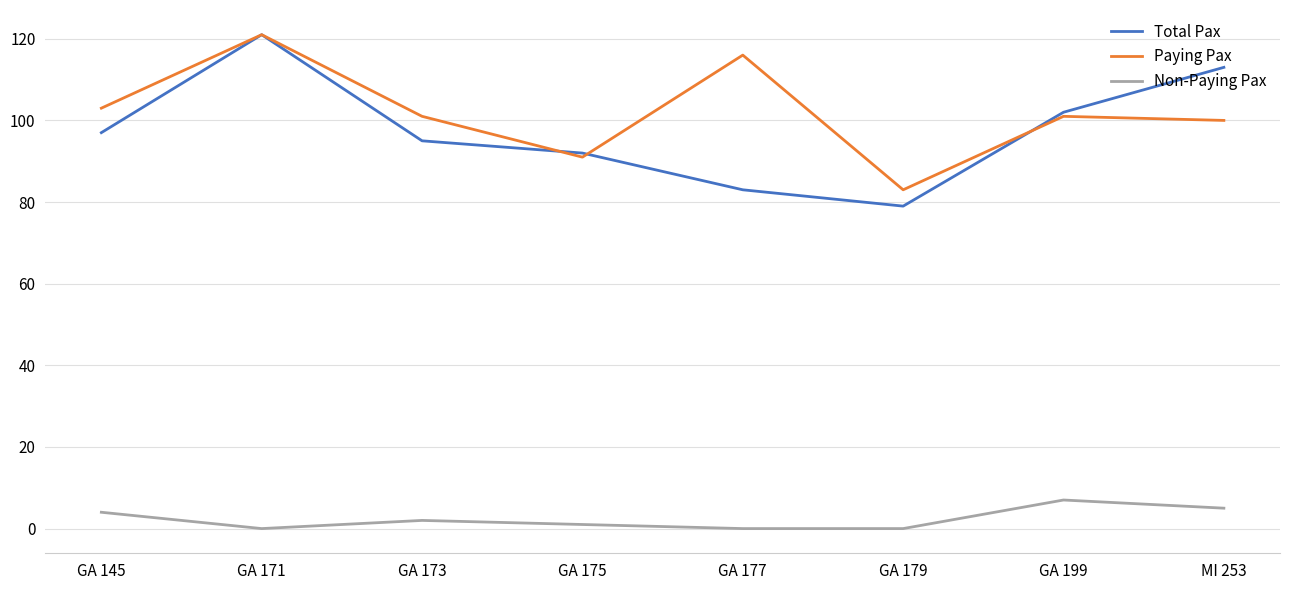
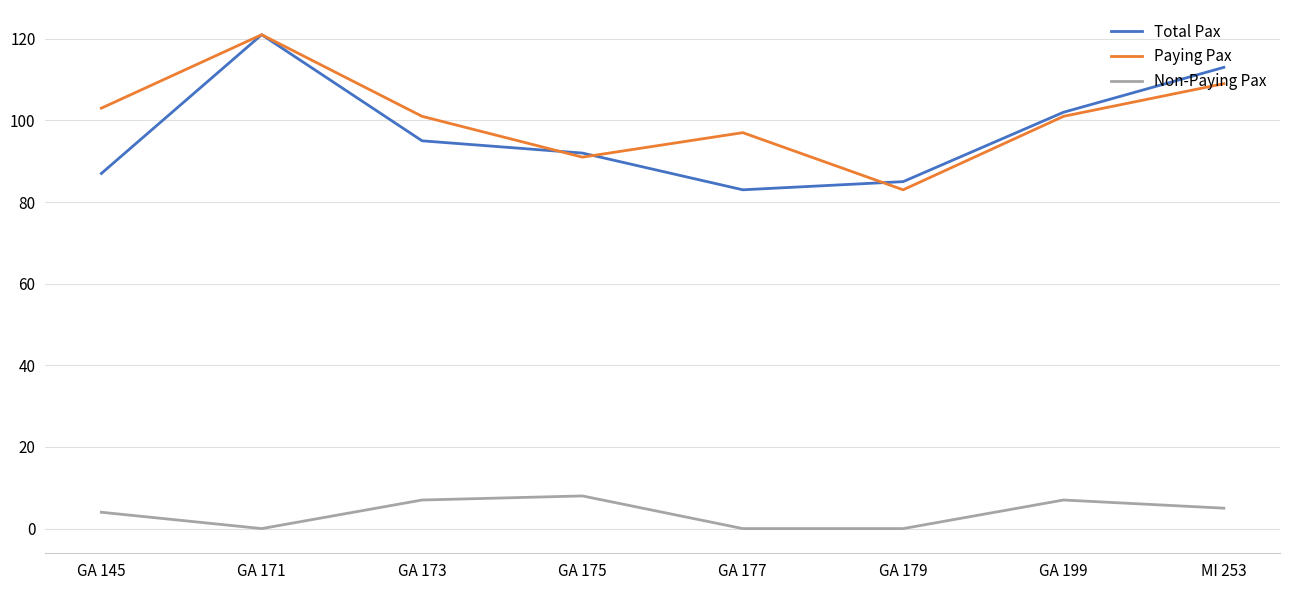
Total Pax, GA 145: 97 -> 87
Non-Paying Pax, GA 173: 2 -> 7
Non-Paying Pax, GA 175: 1 -> 8
Paying Pax, GA 177: 116 -> 97
Total Pax, GA 179: 79 -> 85
Paying Pax, MI 253: 100 -> 109
